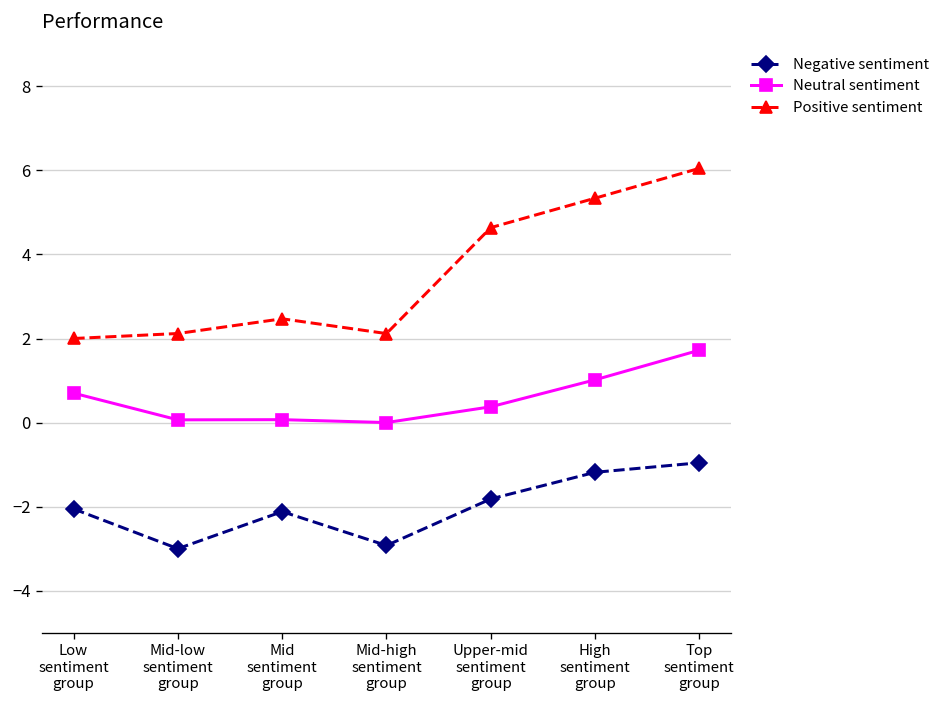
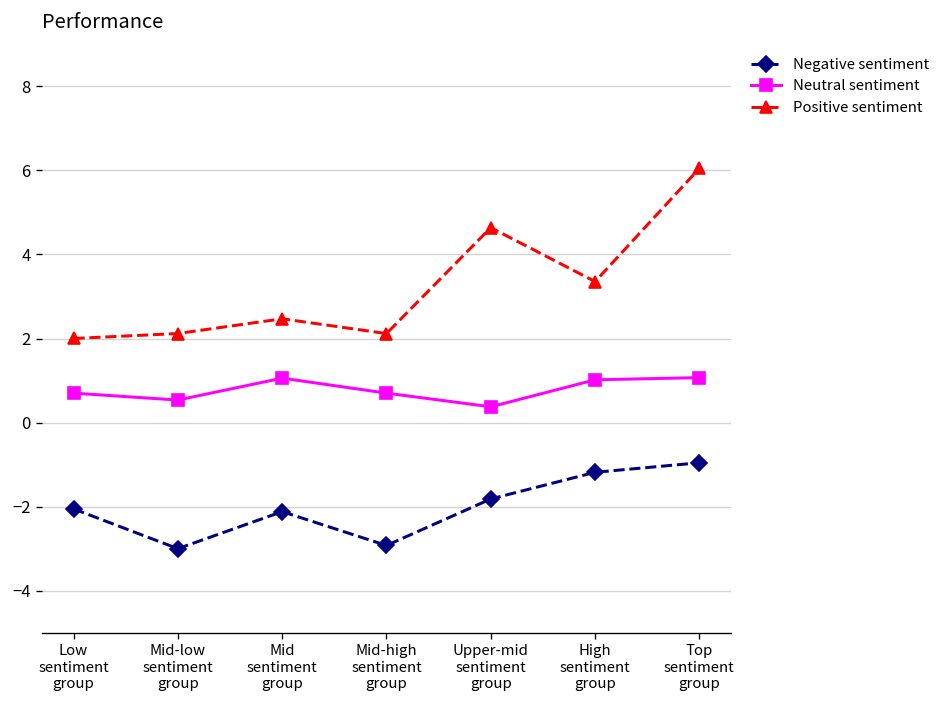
Neutral sentiment, Mid-low sentiment group: 0.1 -> 0.5
Neutral sentiment, Mid sentiment group: 0.1 -> 1.1
Neutral sentiment, Mid-high sentiment group: 0.0 -> 0.7
Positive sentiment, High sentiment group: 5.3 -> 3.4
Neutral sentiment, Top sentiment group: 1.7 -> 1.1
